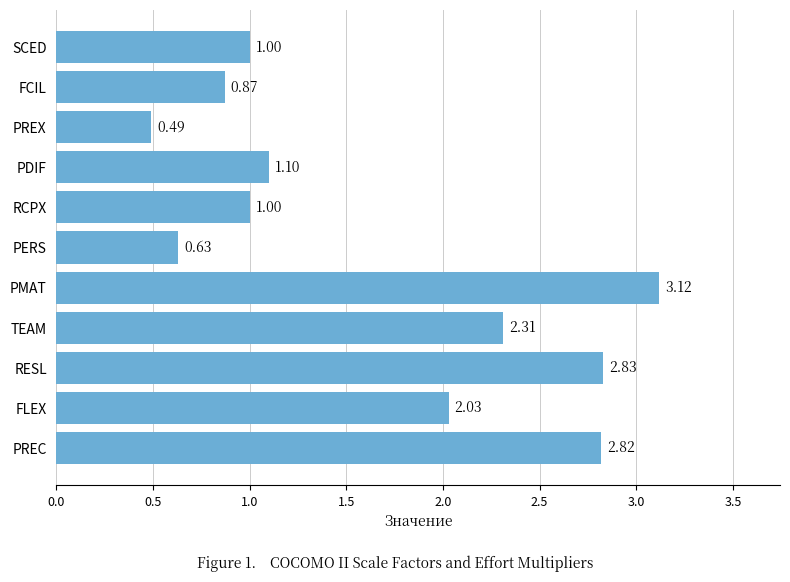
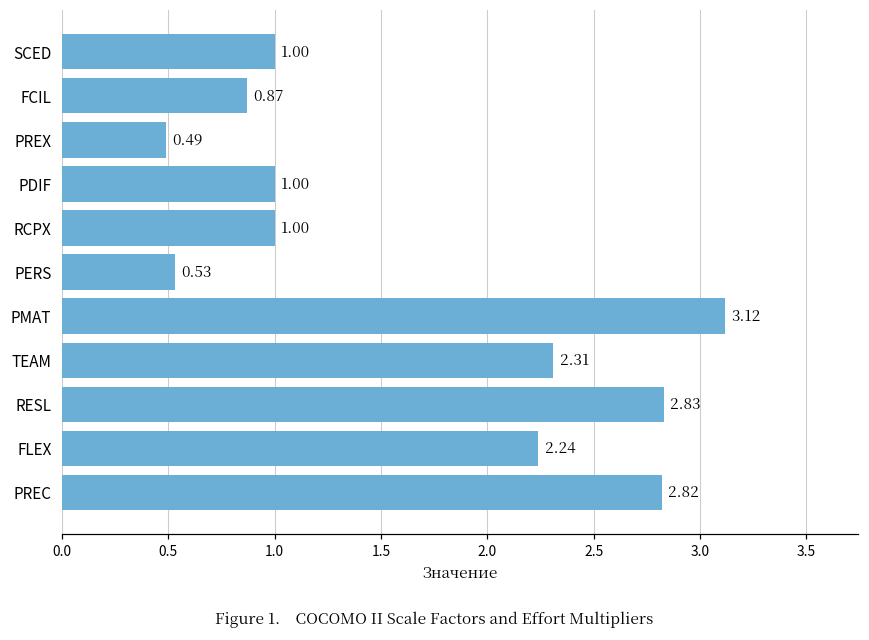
PDIF: 1.10 -> 1.00
PERS: 0.63 -> 0.53
FLEX: 2.03 -> 2.24
